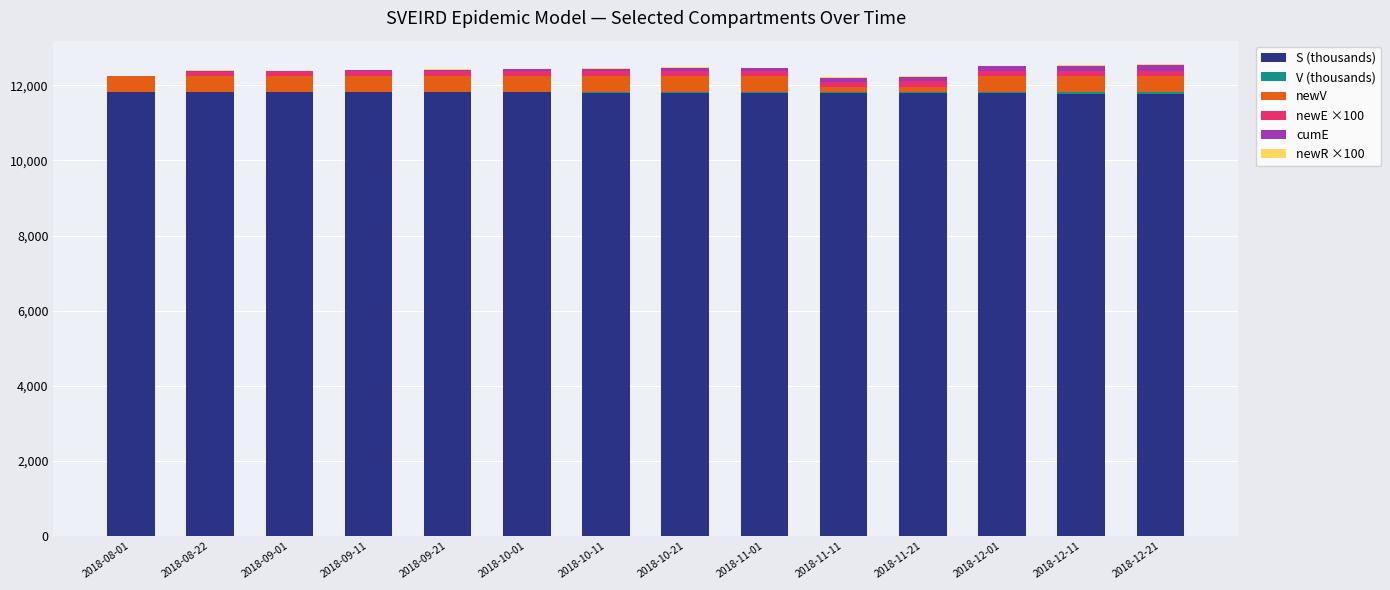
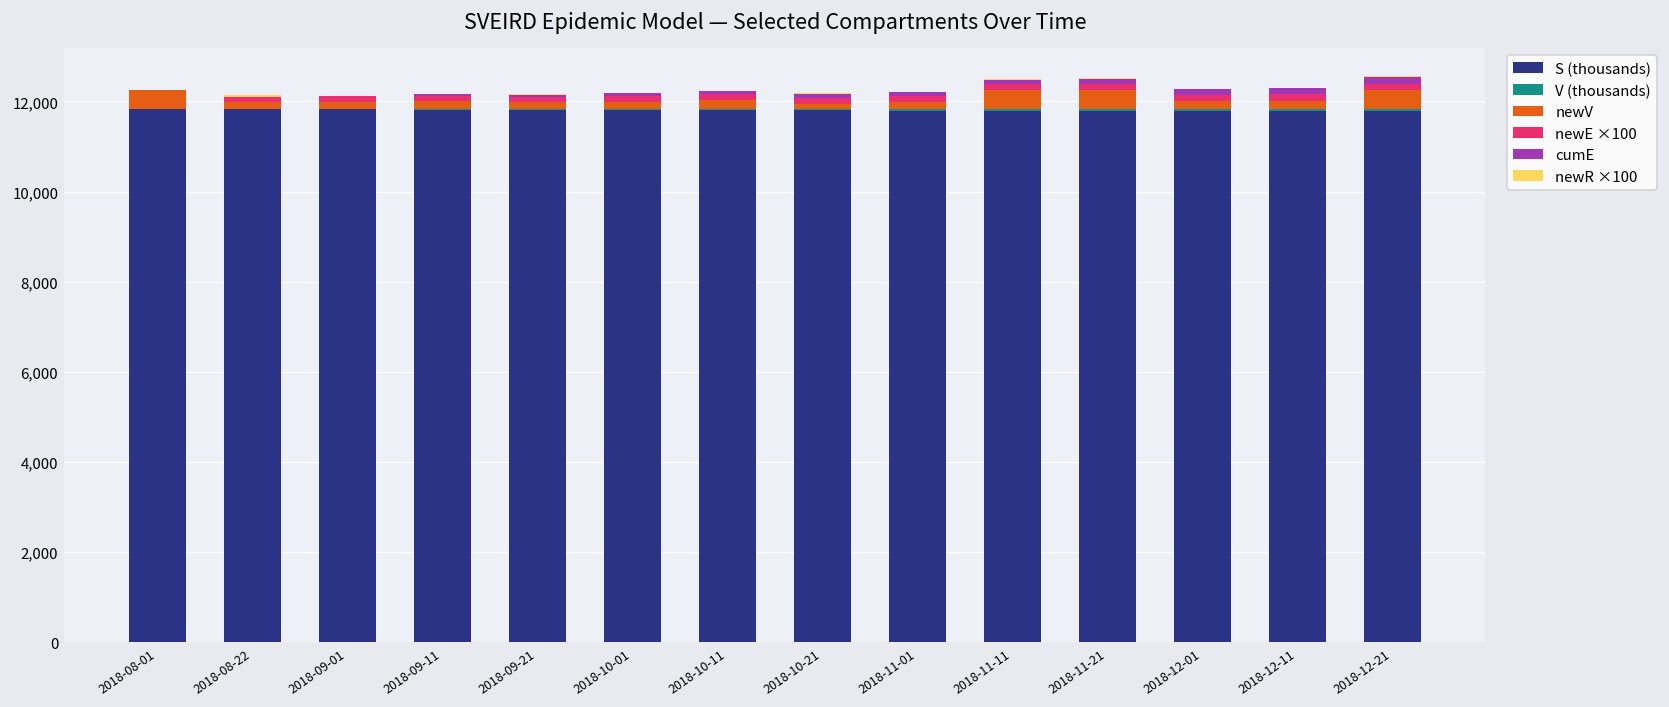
newV, 2018-08-22: 400 -> 100
newV, 2018-09-01: 400 -> 200
newV, 2018-09-11: 400 -> 200
newV, 2018-09-21: 400 -> 100
newV, 2018-10-01: 400 -> 200
newV, 2018-10-11: 400 -> 200
newV, 2018-10-21: 400 -> 100
newV, 2018-11-01: 400 -> 200
newV, 2018-11-11: 100 -> 400
newV, 2018-11-21: 100 -> 400
newV, 2018-12-01: 400 -> 200
newV, 2018-12-11: 400 -> 200
